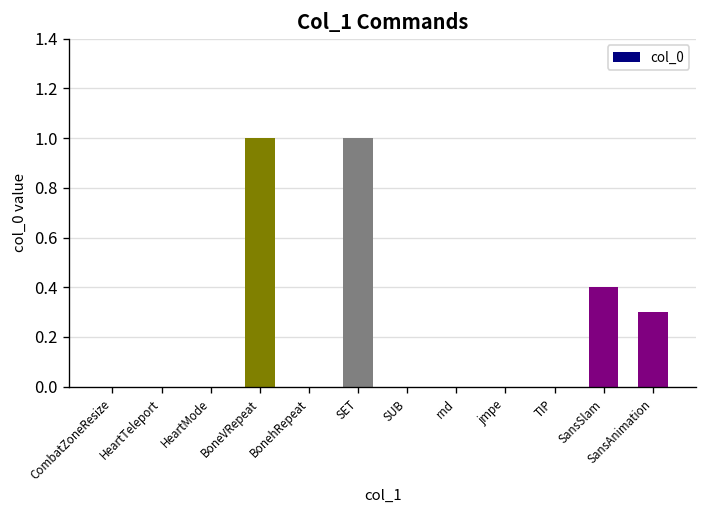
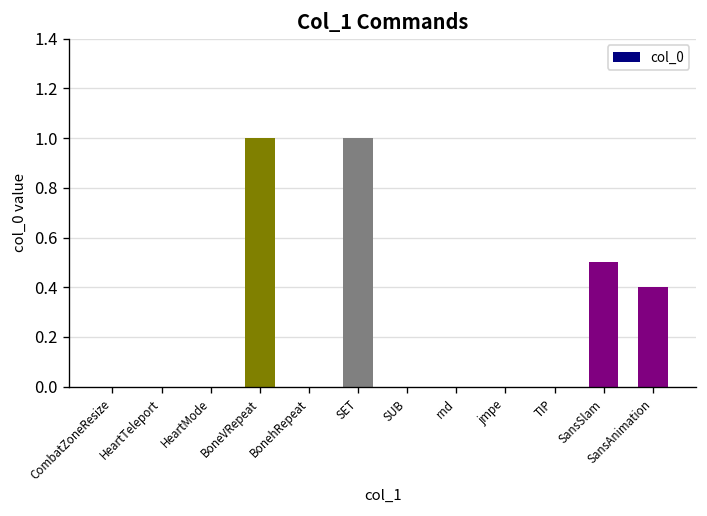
SansSlam: 0.4 -> 0.5
SansAnimation: 0.3 -> 0.4
